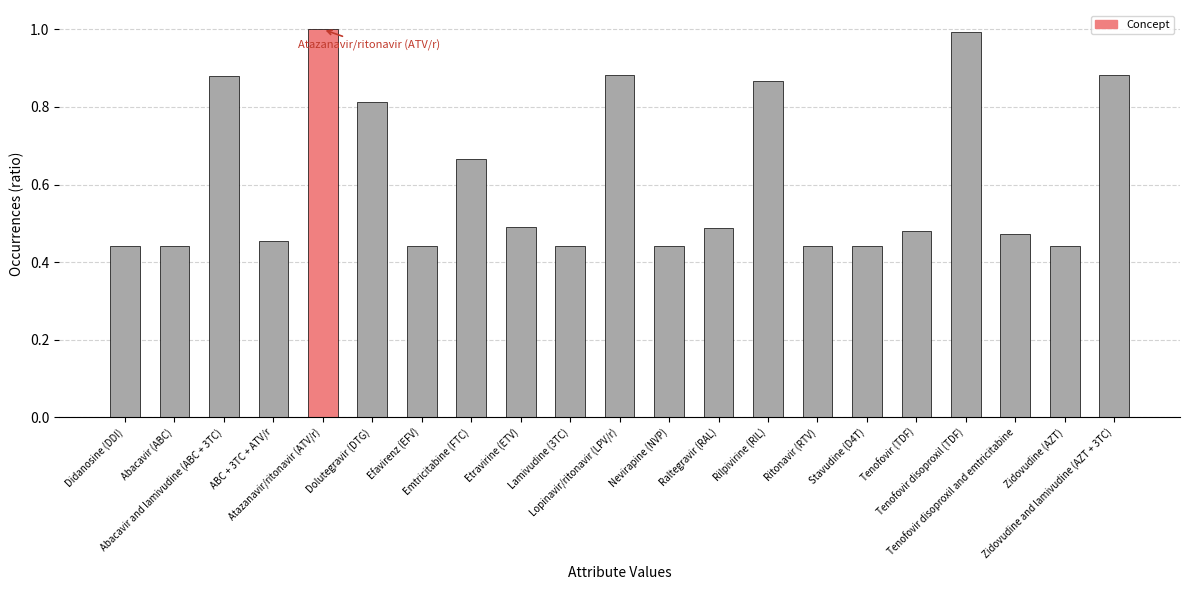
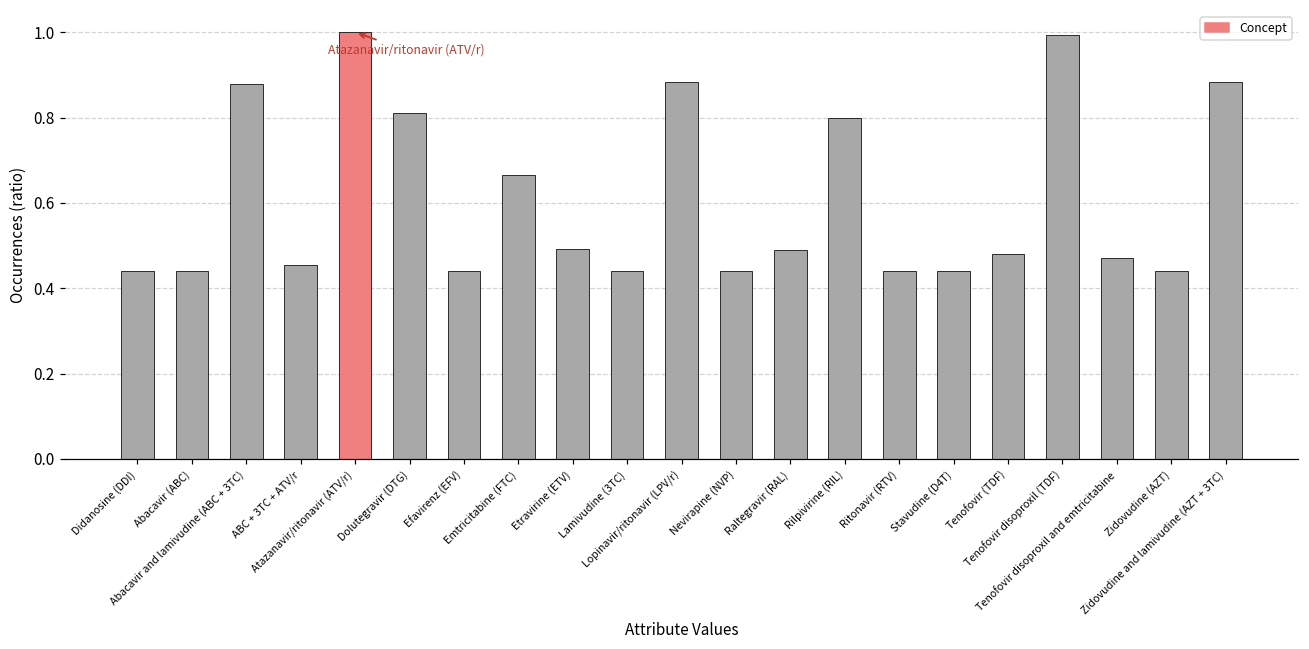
Rilpivirine (RIL): 0.87 -> 0.80
